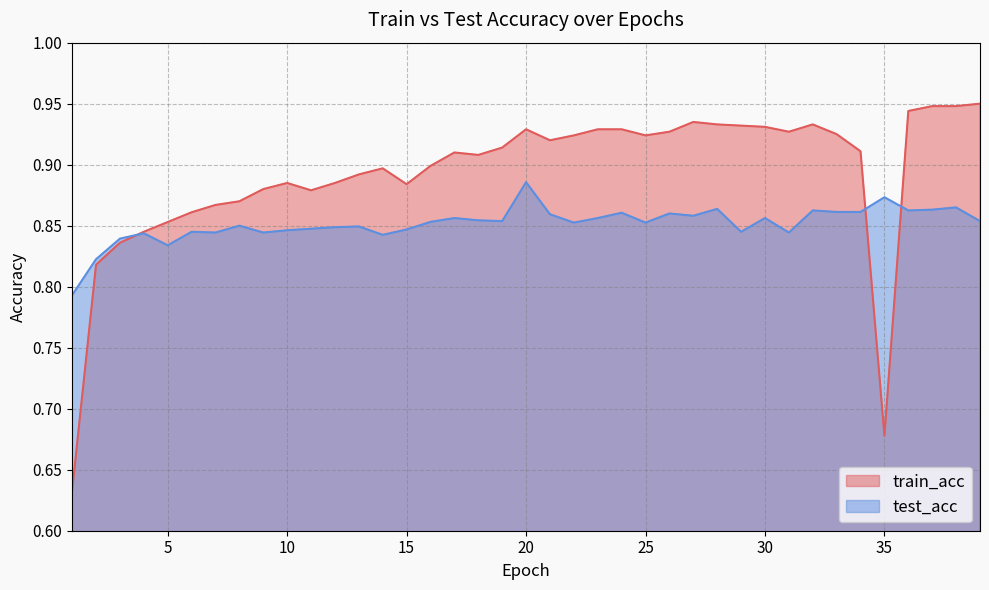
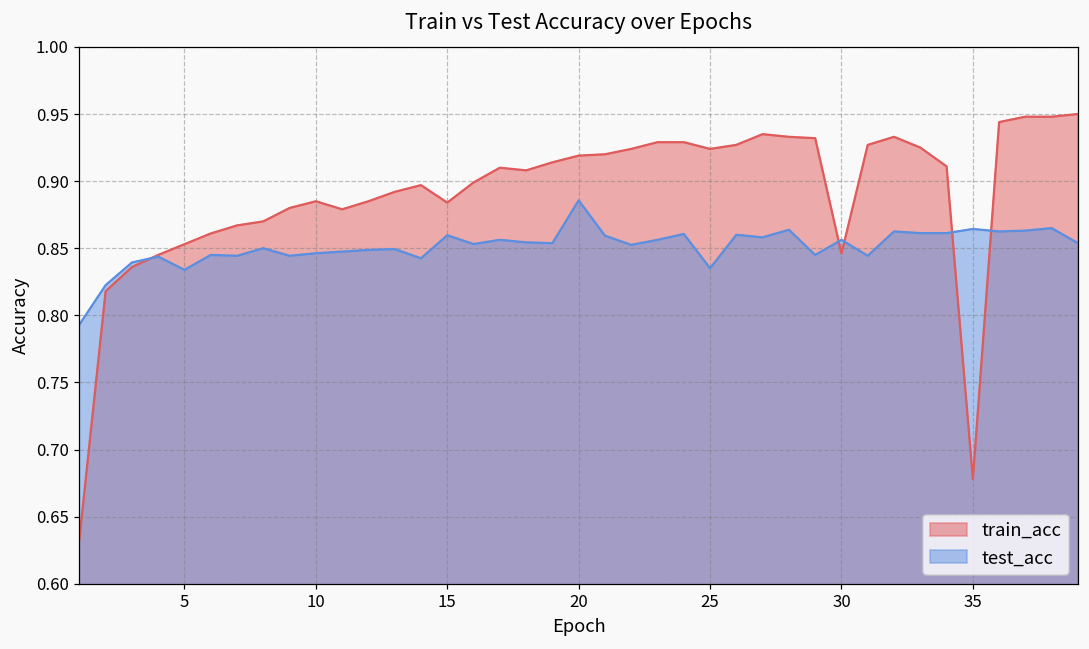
test_acc, 15: 0.847 -> 0.860
train_acc, 20: 0.929 -> 0.919
test_acc, 25: 0.853 -> 0.835
train_acc, 30: 0.931 -> 0.846
test_acc, 35: 0.873 -> 0.864
